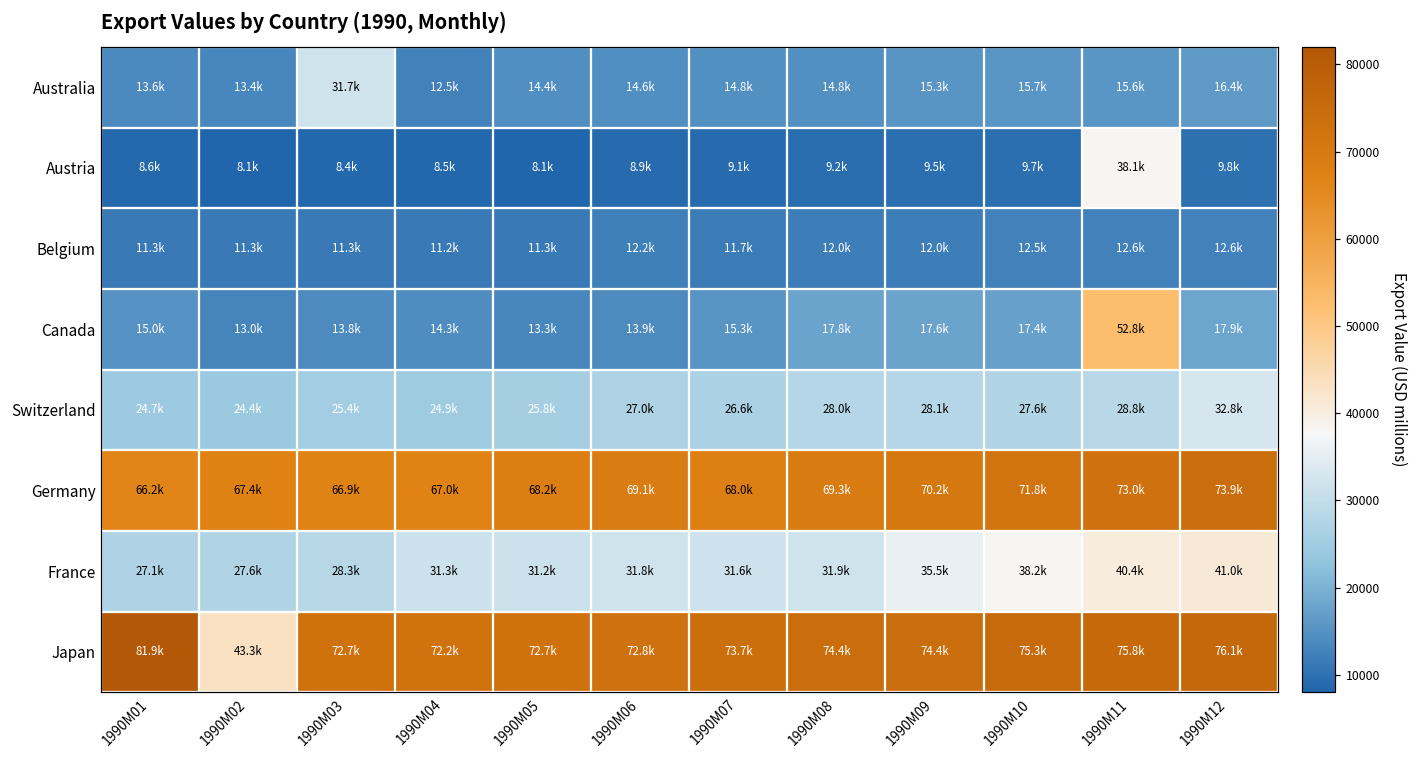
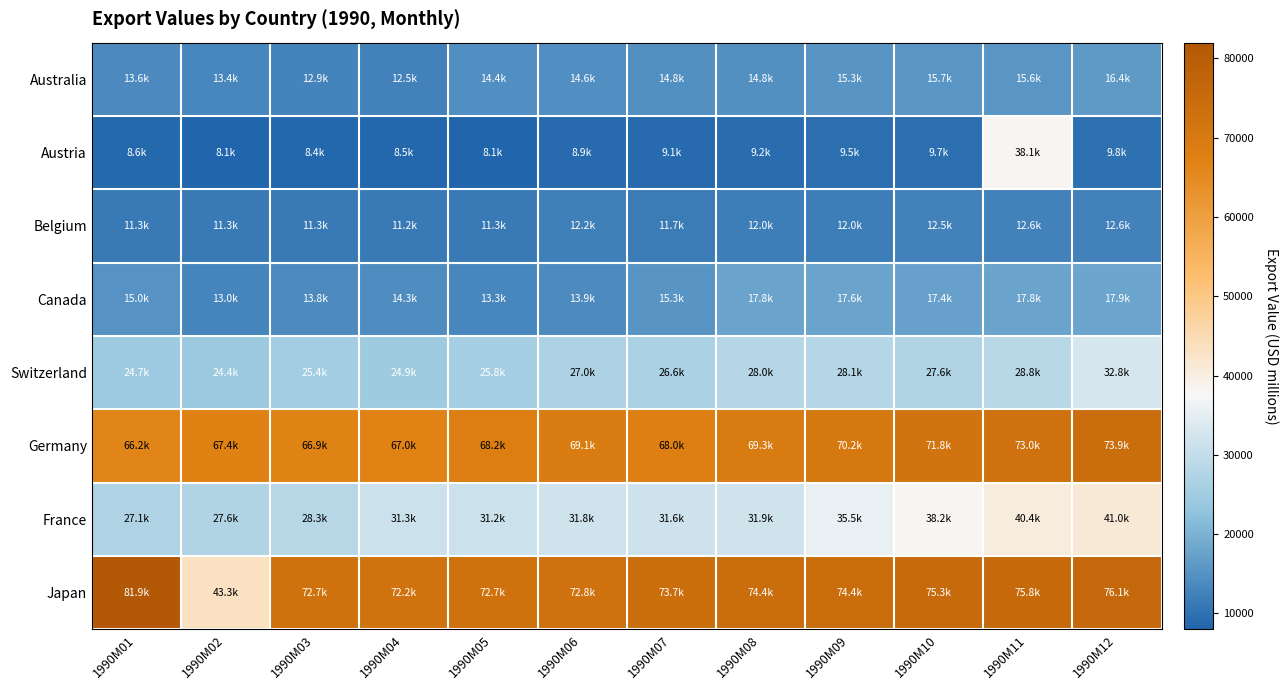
Australia, 1990M03: 31.7k -> 12.9k
Canada, 1990M11: 52.8k -> 17.8k
